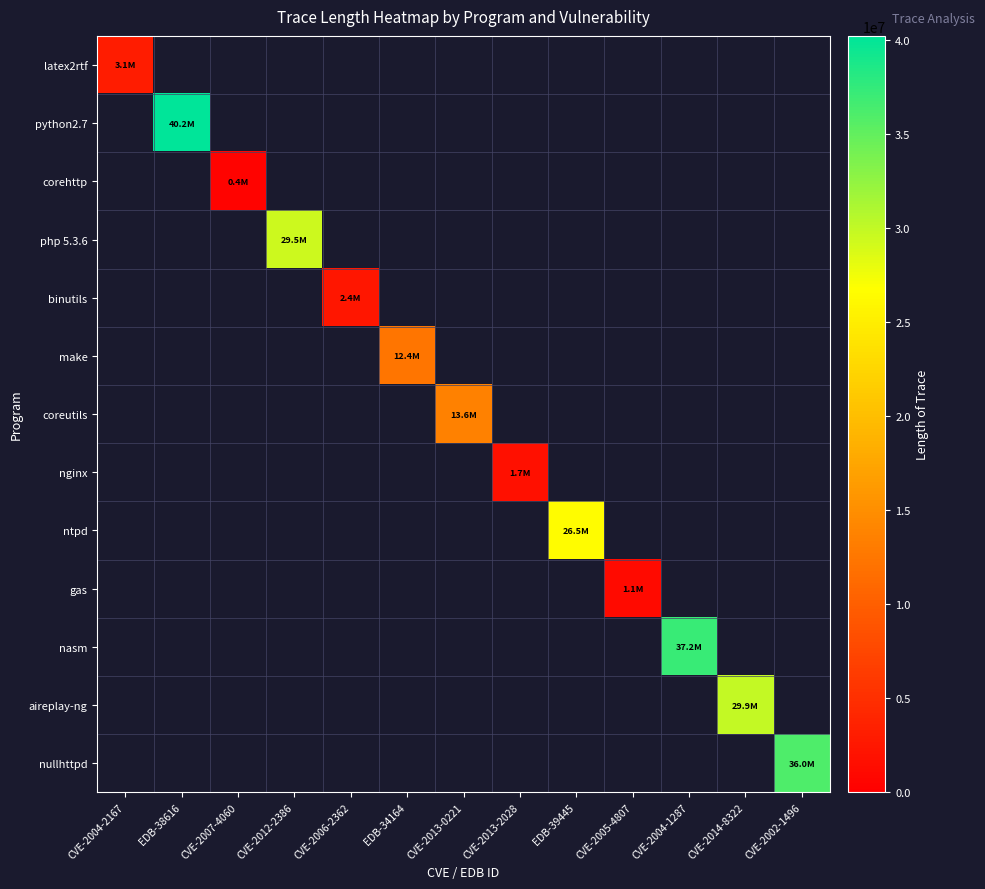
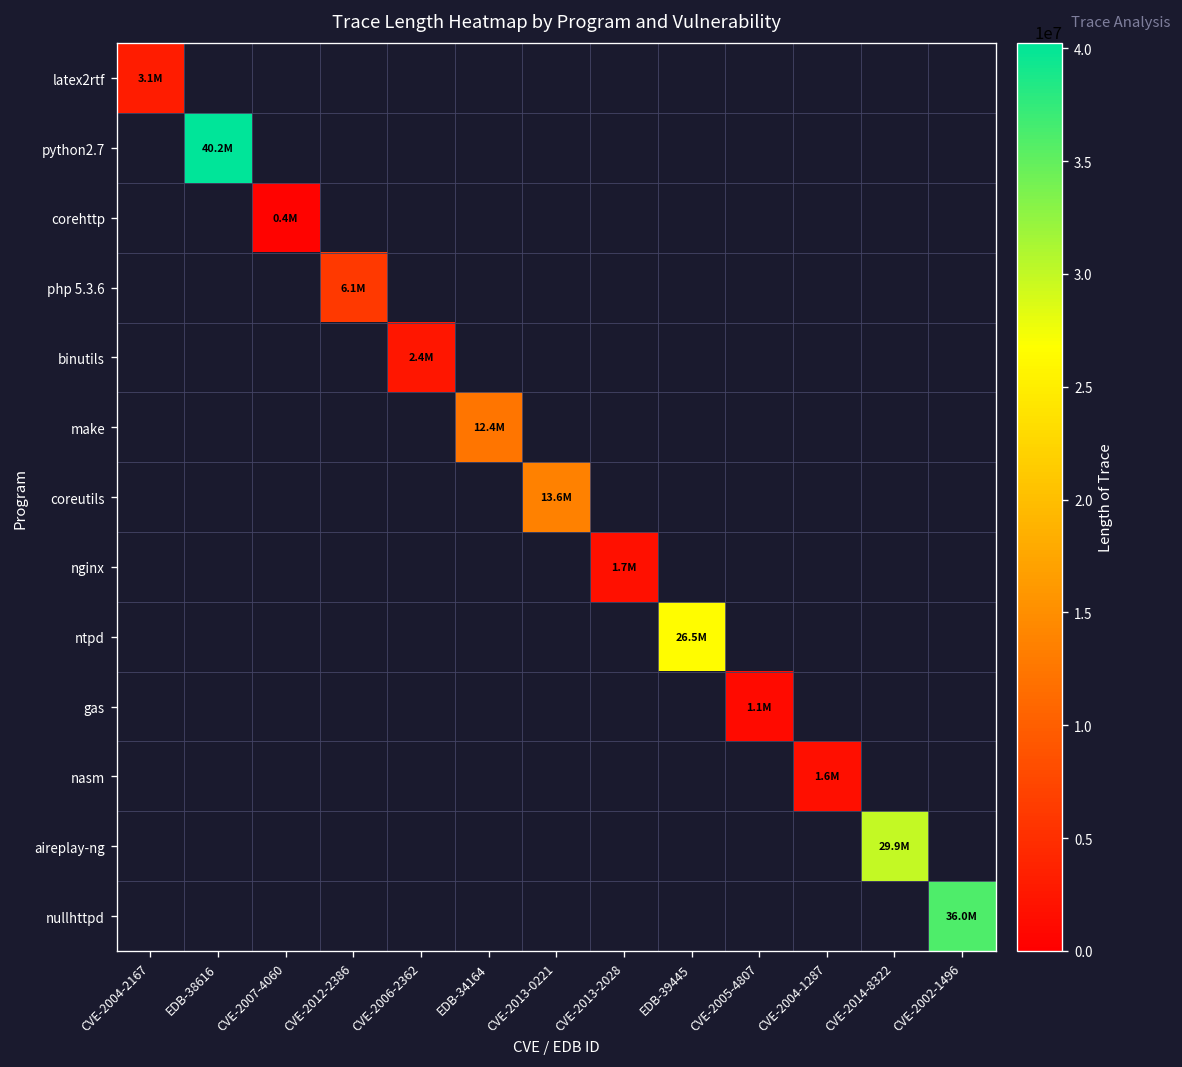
php 5.3.6, CVE-2012-2386: 29.5M -> 6.1M
nasm, CVE-2004-1287: 37.2M -> 1.6M
